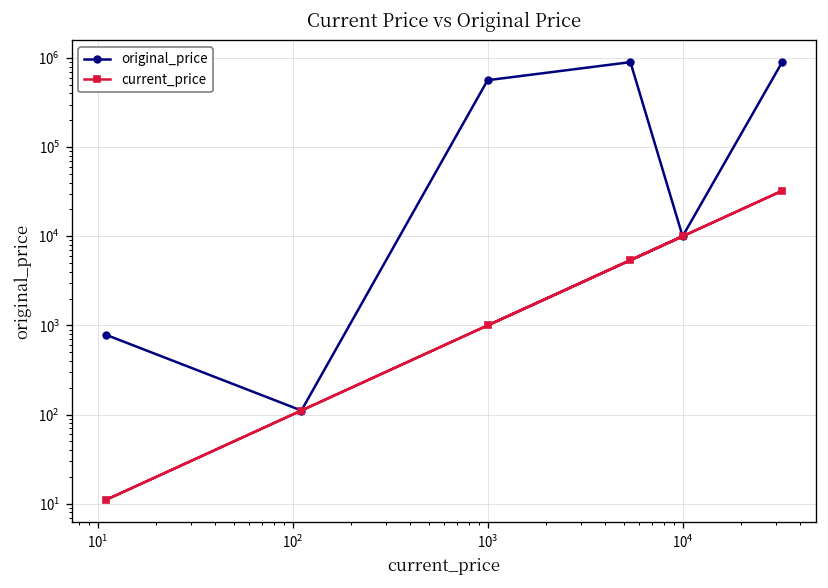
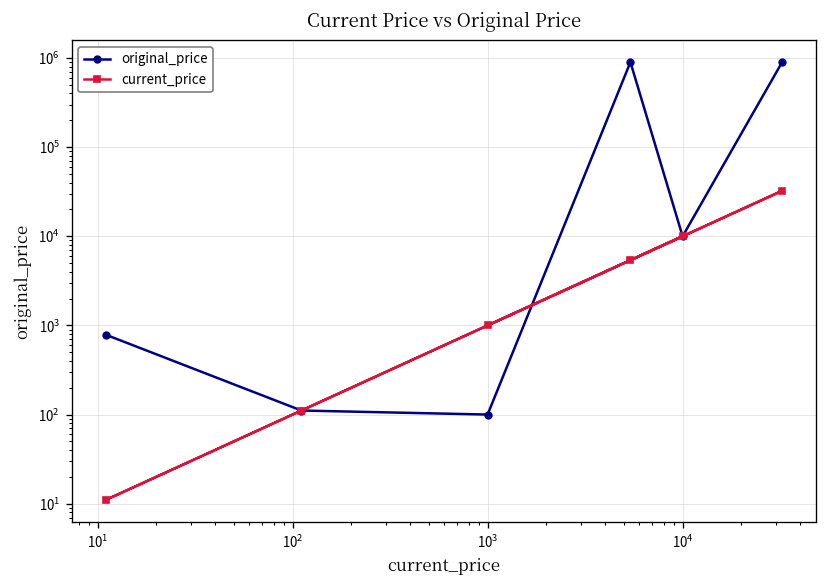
original_price, 10^3: 600000 -> 100
